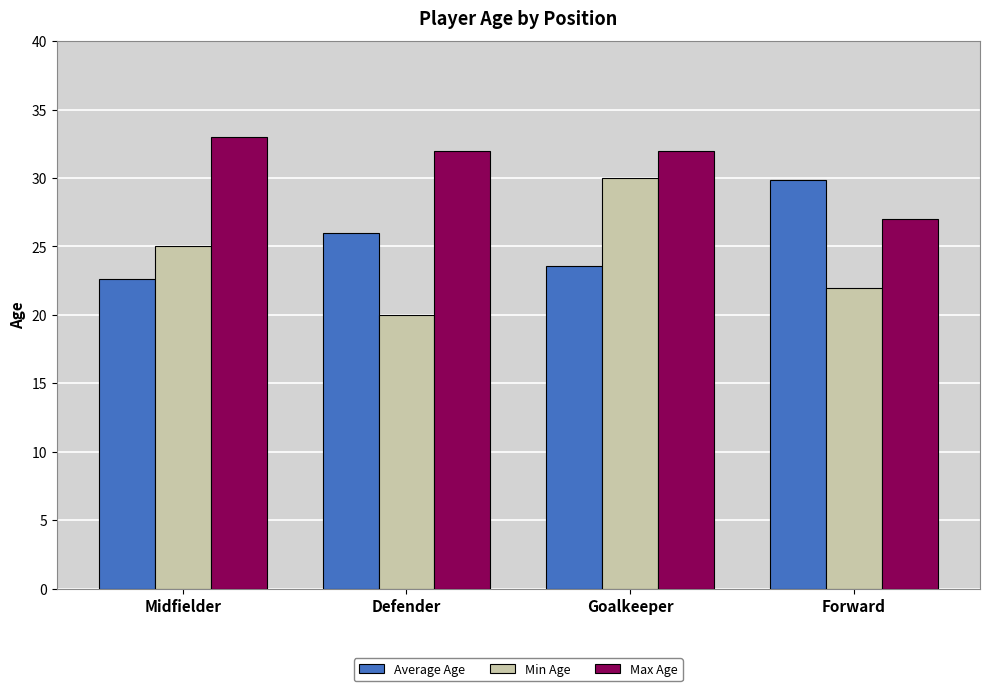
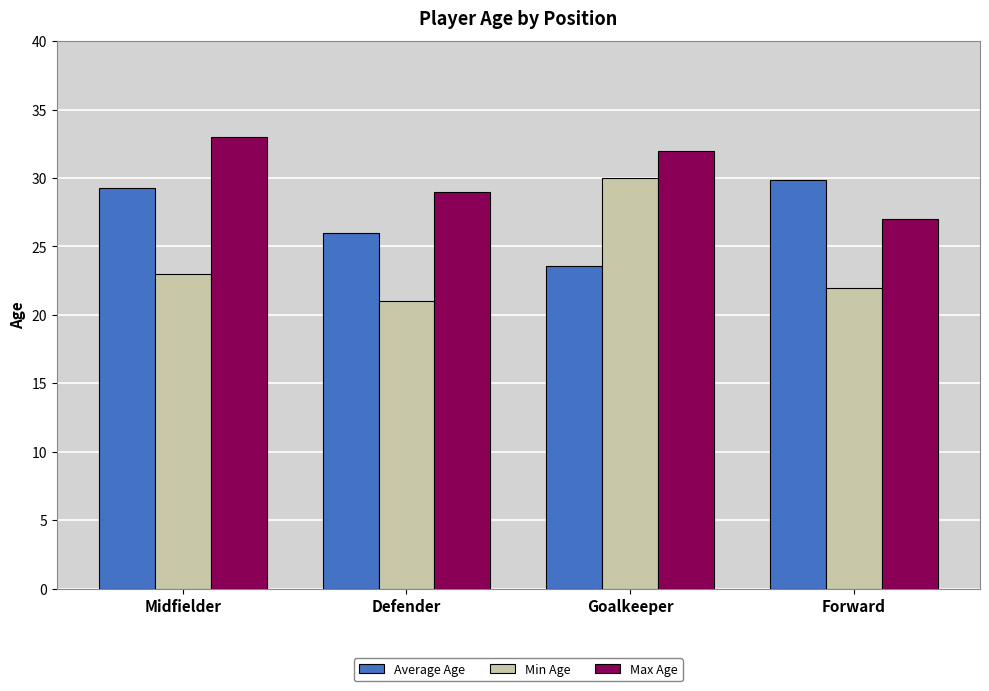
Average Age, Midfielder: 22.6 -> 29.3
Min Age, Midfielder: 25 -> 23
Min Age, Defender: 20 -> 21
Max Age, Defender: 32 -> 29
